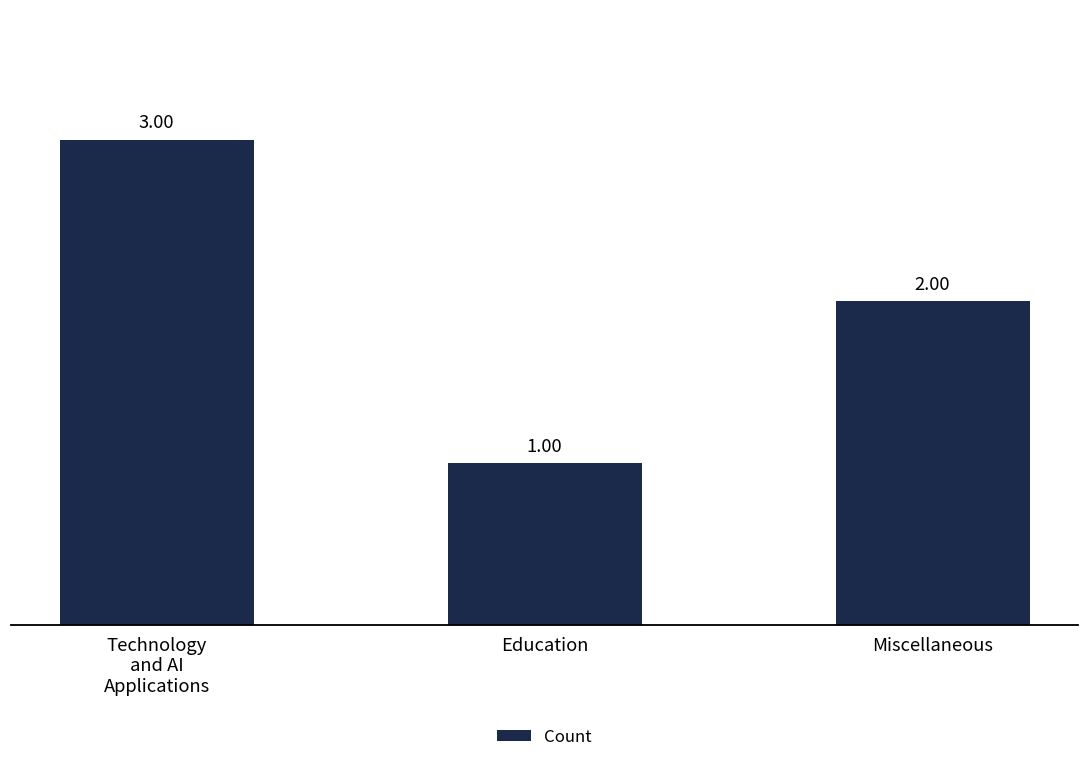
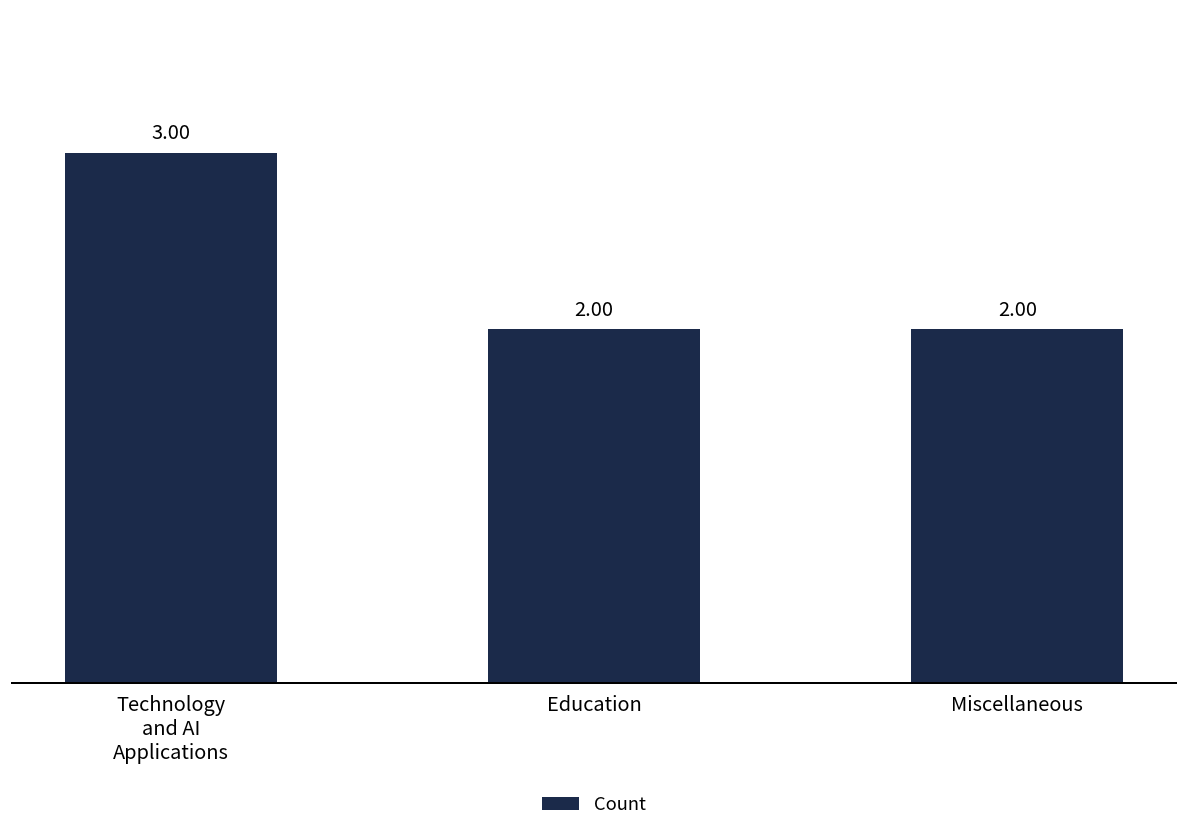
Education: 1.00 -> 2.00
